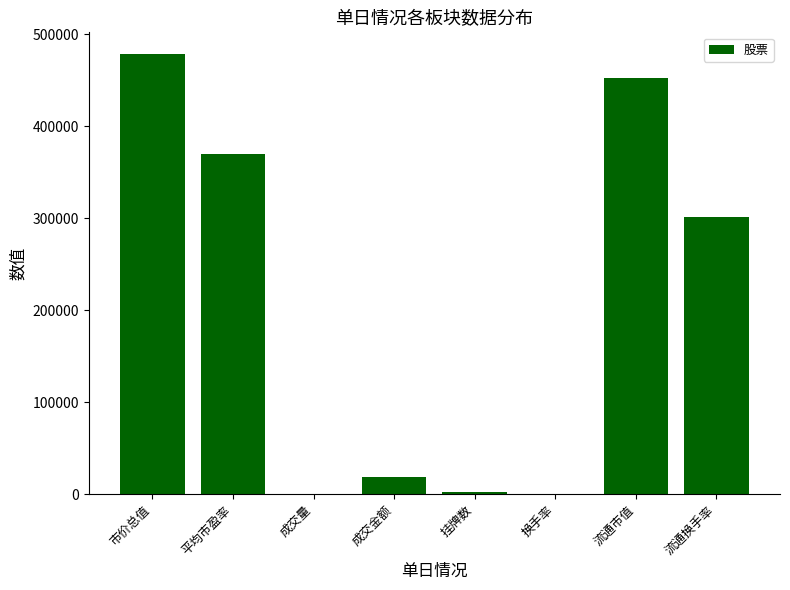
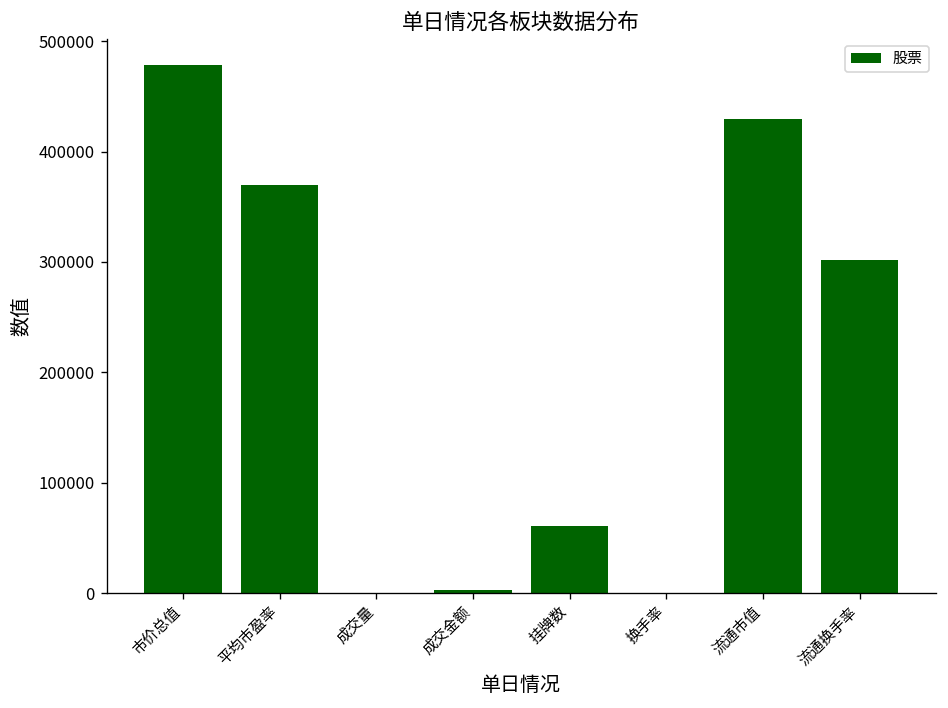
成交金额: 20000 -> 0
挂牌数: 0 -> 60000
流通市值: 450000 -> 430000
